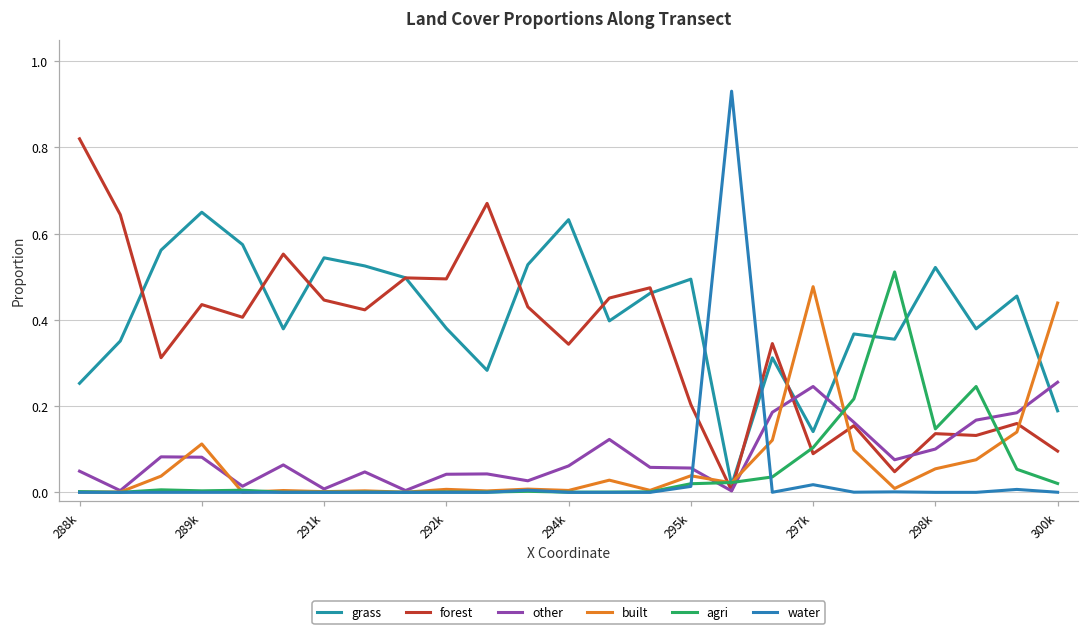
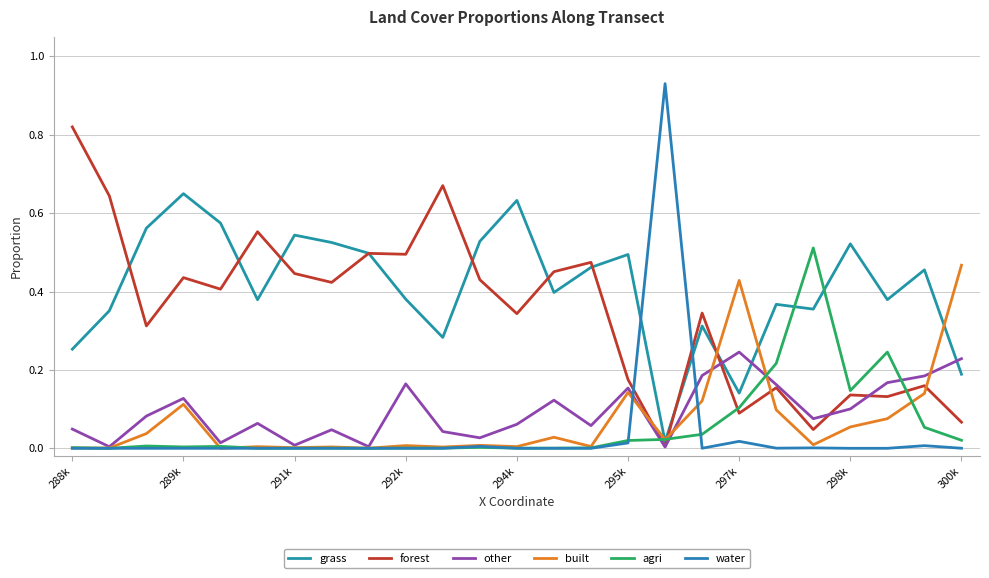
other, 289k: 0.08 -> 0.13
other, 292k: 0.04 -> 0.16
forest, 295k: 0.20 -> 0.18
other, 295k: 0.06 -> 0.15
built, 295k: 0.04 -> 0.14
built, 297k: 0.48 -> 0.43
forest, 300k: 0.10 -> 0.07
other, 300k: 0.26 -> 0.23
built, 300k: 0.44 -> 0.47
